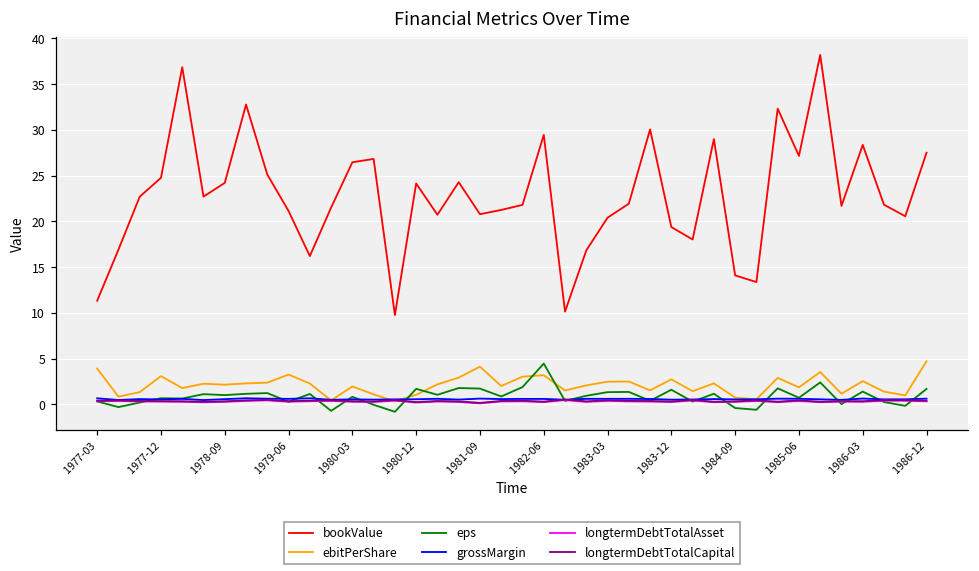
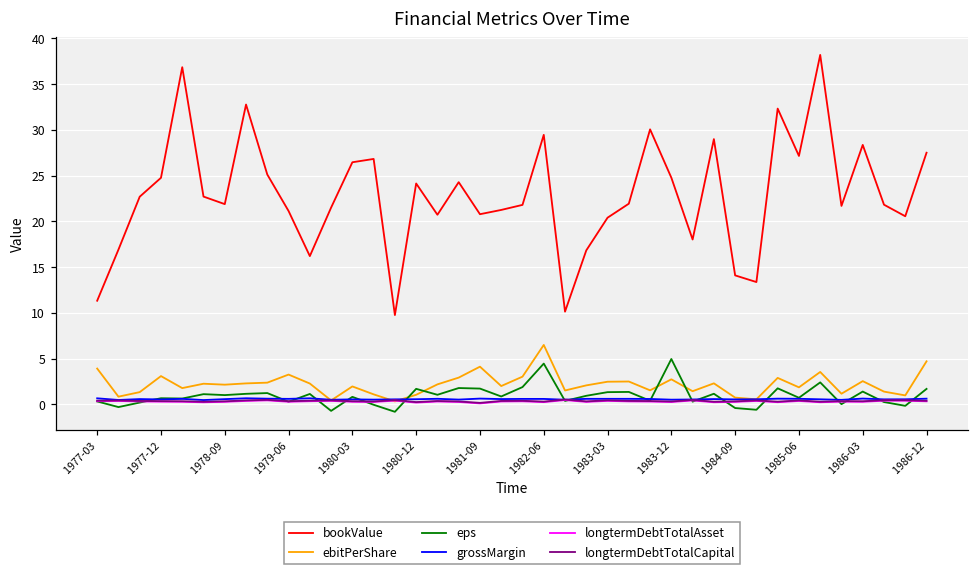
bookValue, 1978-09: 24 -> 22
ebitPerShare, 1982-06: 3 -> 6
bookValue, 1983-12: 19 -> 25
eps, 1983-12: 2 -> 5
